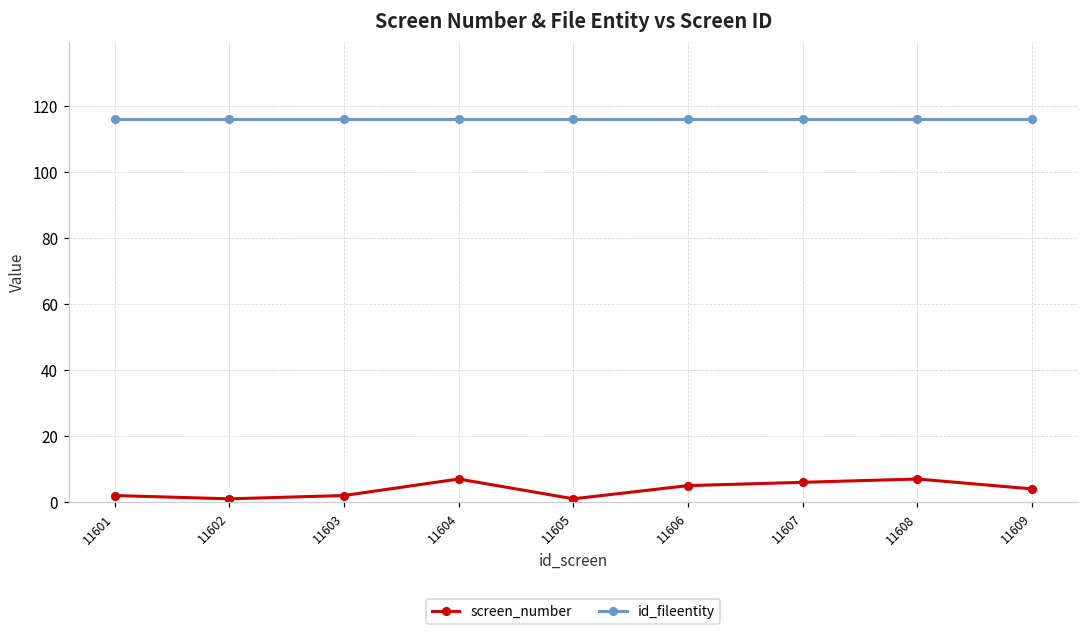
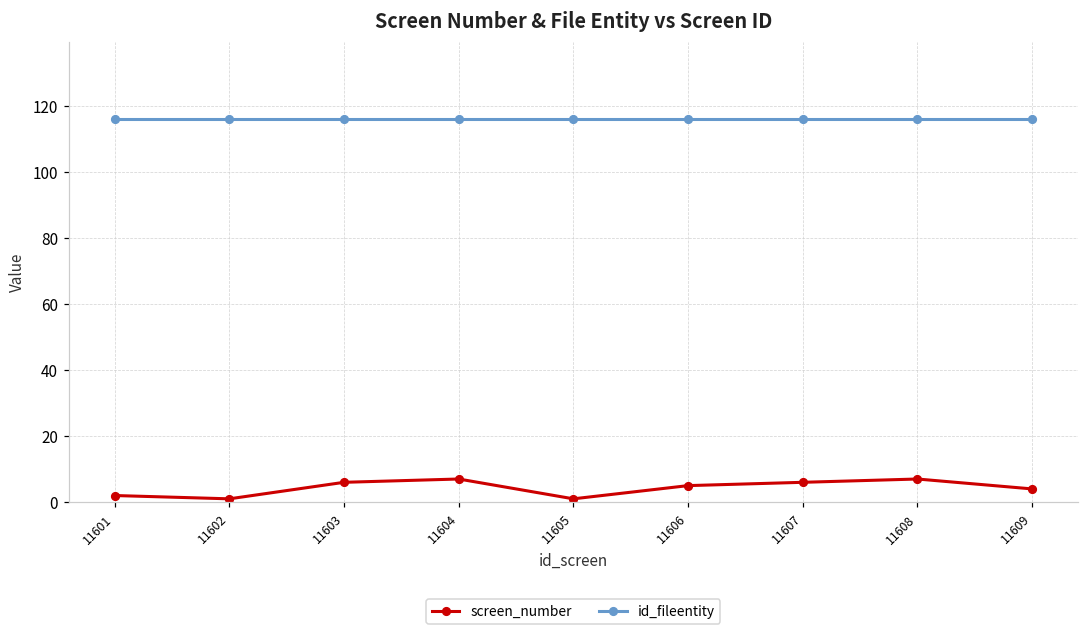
screen_number, 11603: 2 -> 6
